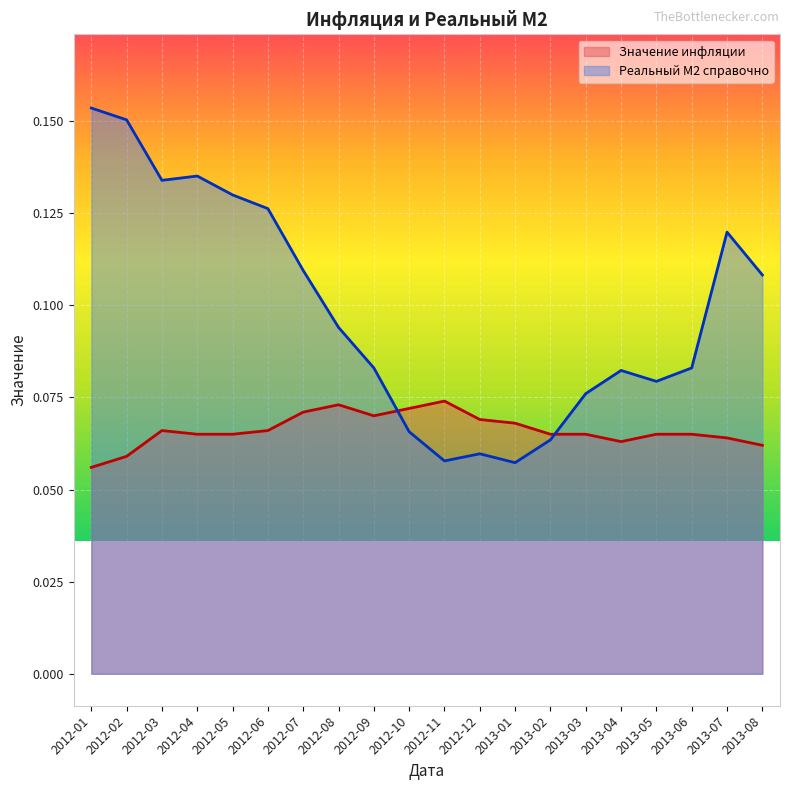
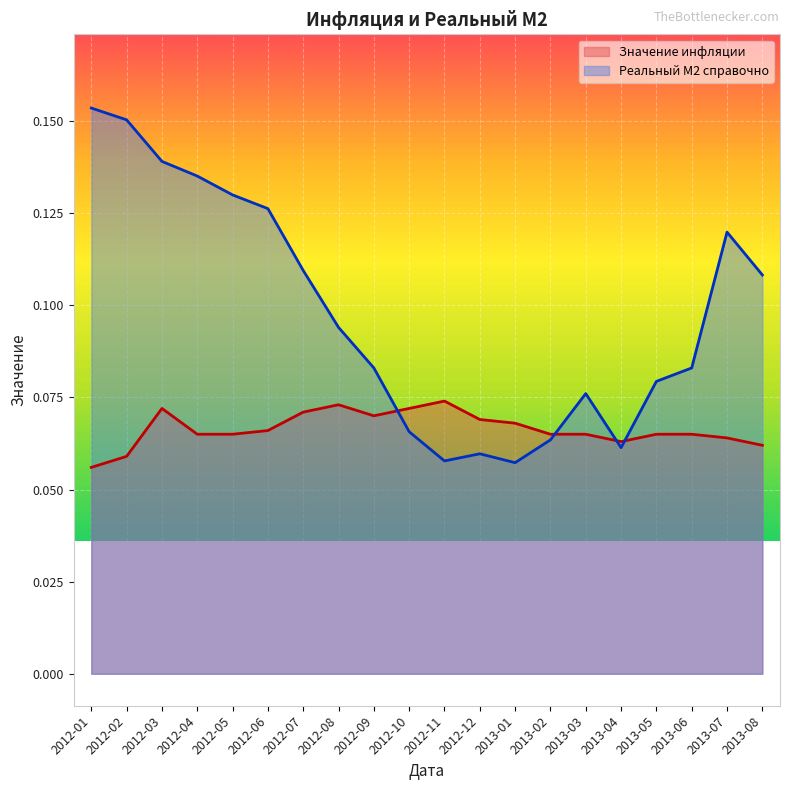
Значение инфляции, 2012-03: 0.066 -> 0.072
Реальный M2 справочно, 2012-03: 0.134 -> 0.139
Реальный M2 справочно, 2013-04: 0.082 -> 0.061
